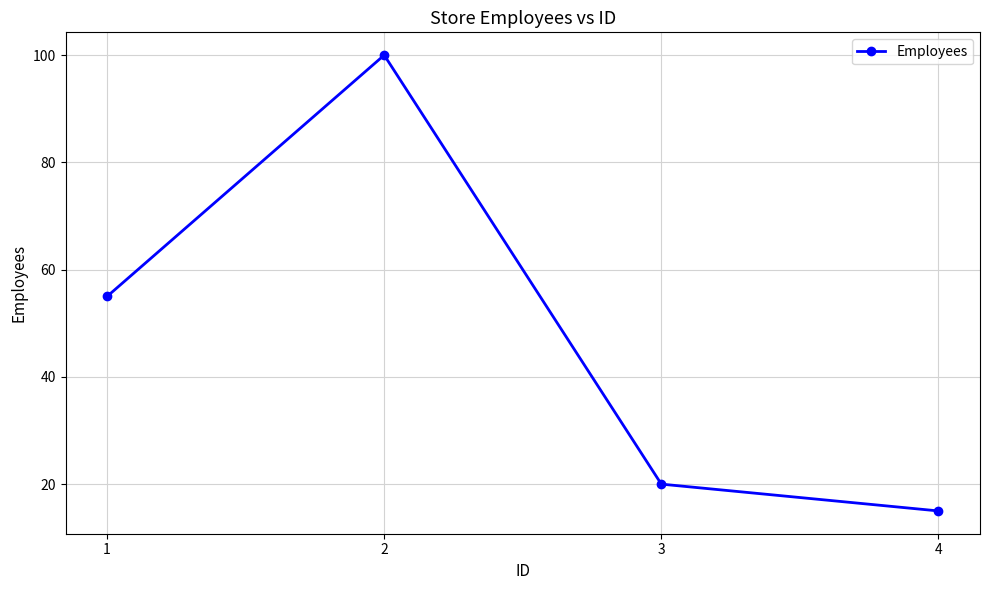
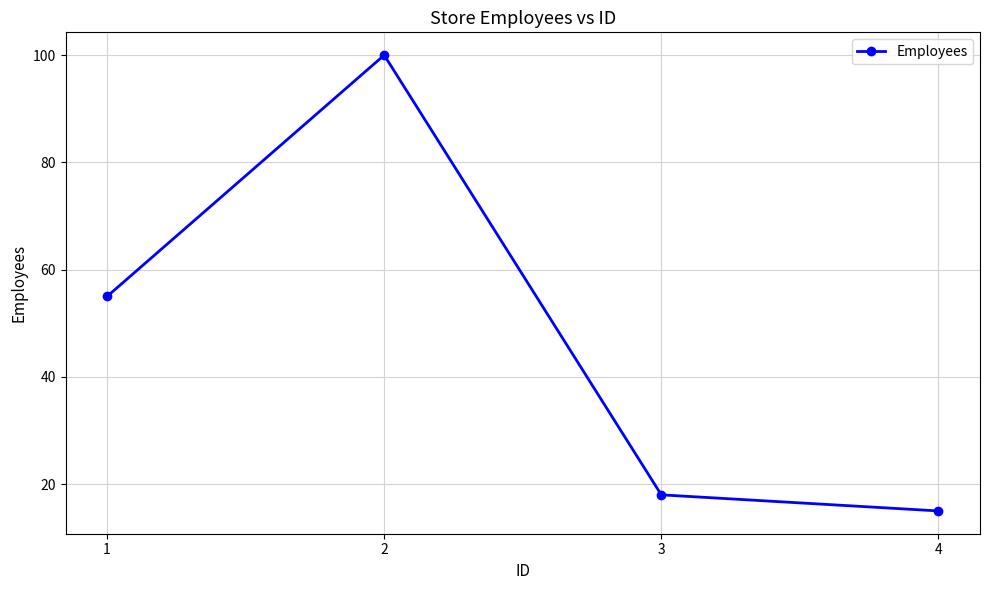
3: 20 -> 18
